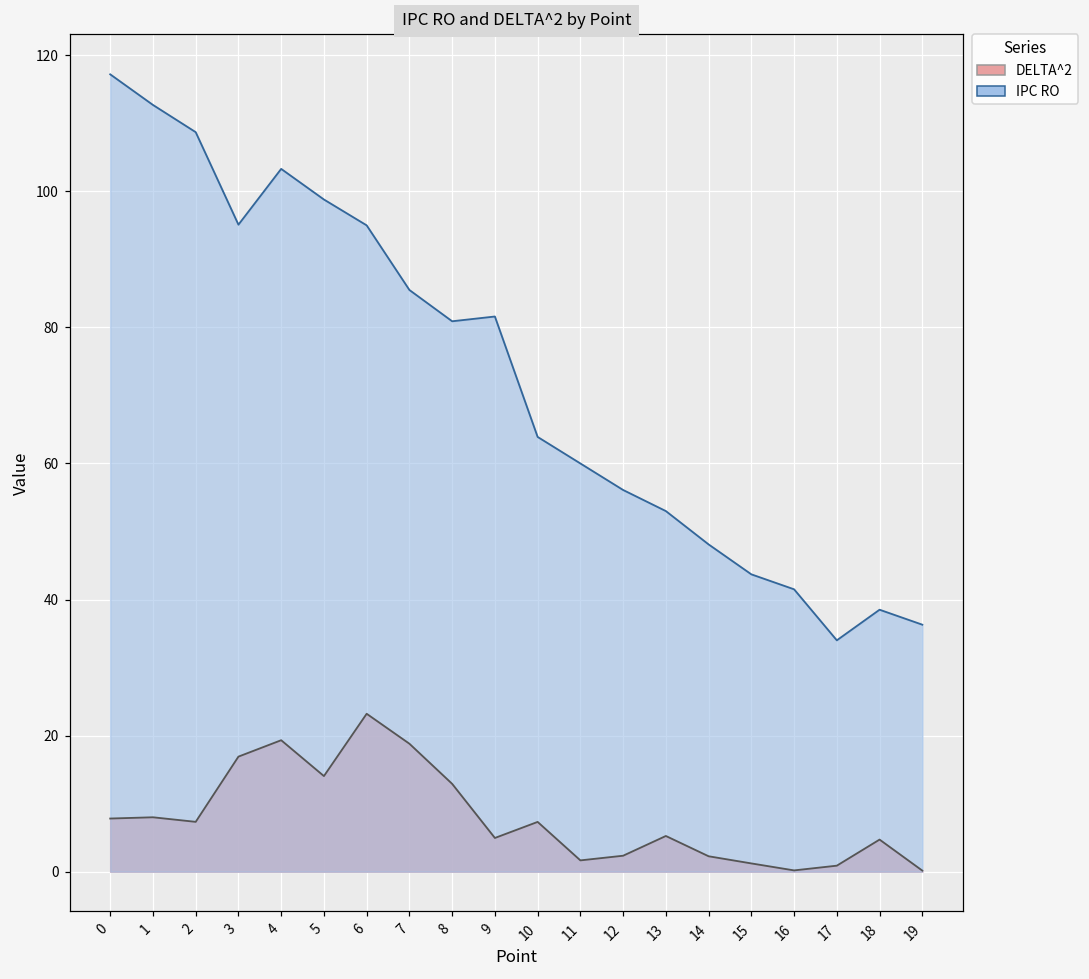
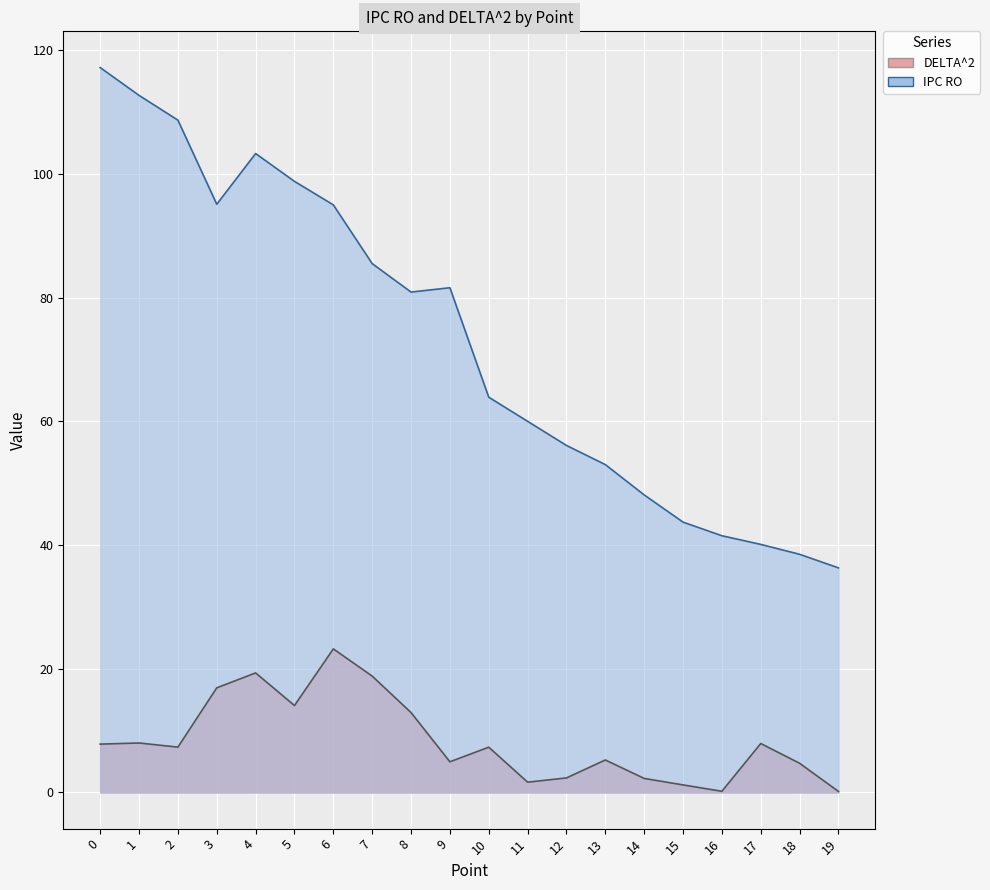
DELTA^2, 17: 1 -> 8
IPC RO, 17: 34 -> 40
